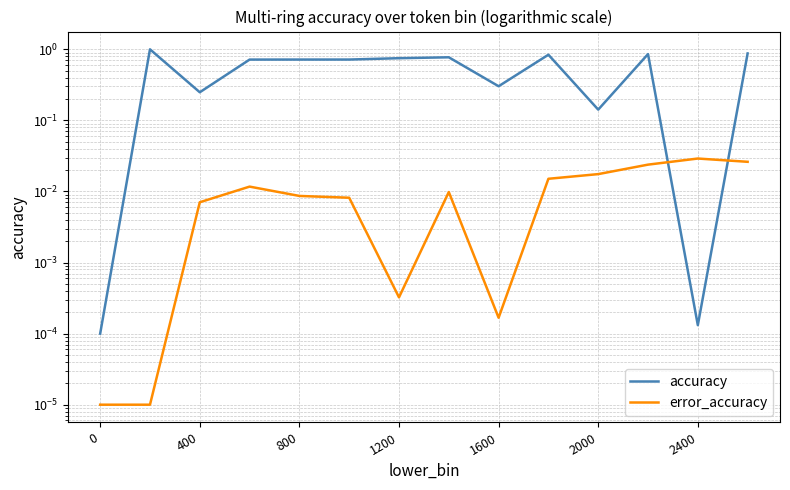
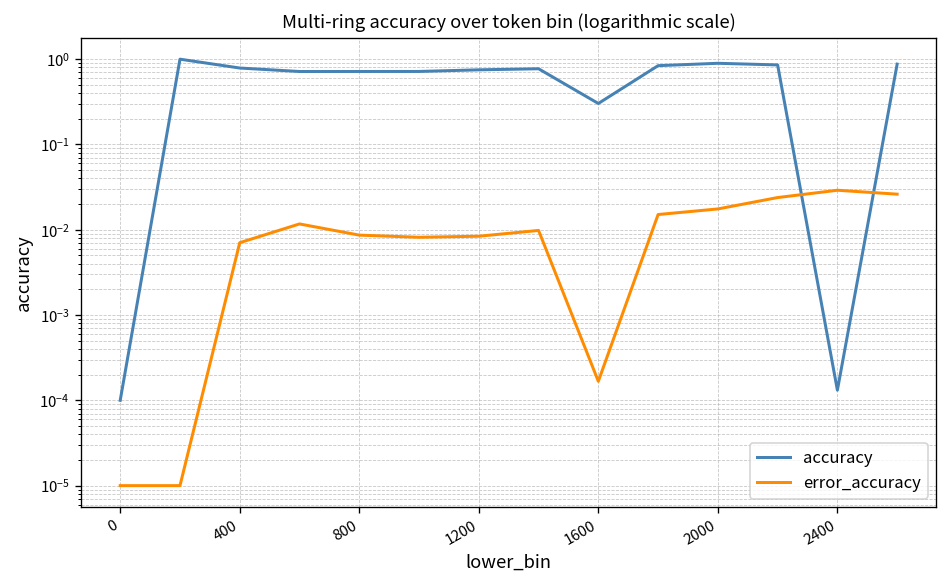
accuracy, 400: 0.25 -> 0.8
error_accuracy, 1200: 0.0003 -> 0.008
accuracy, 2000: 0.14 -> 0.9
